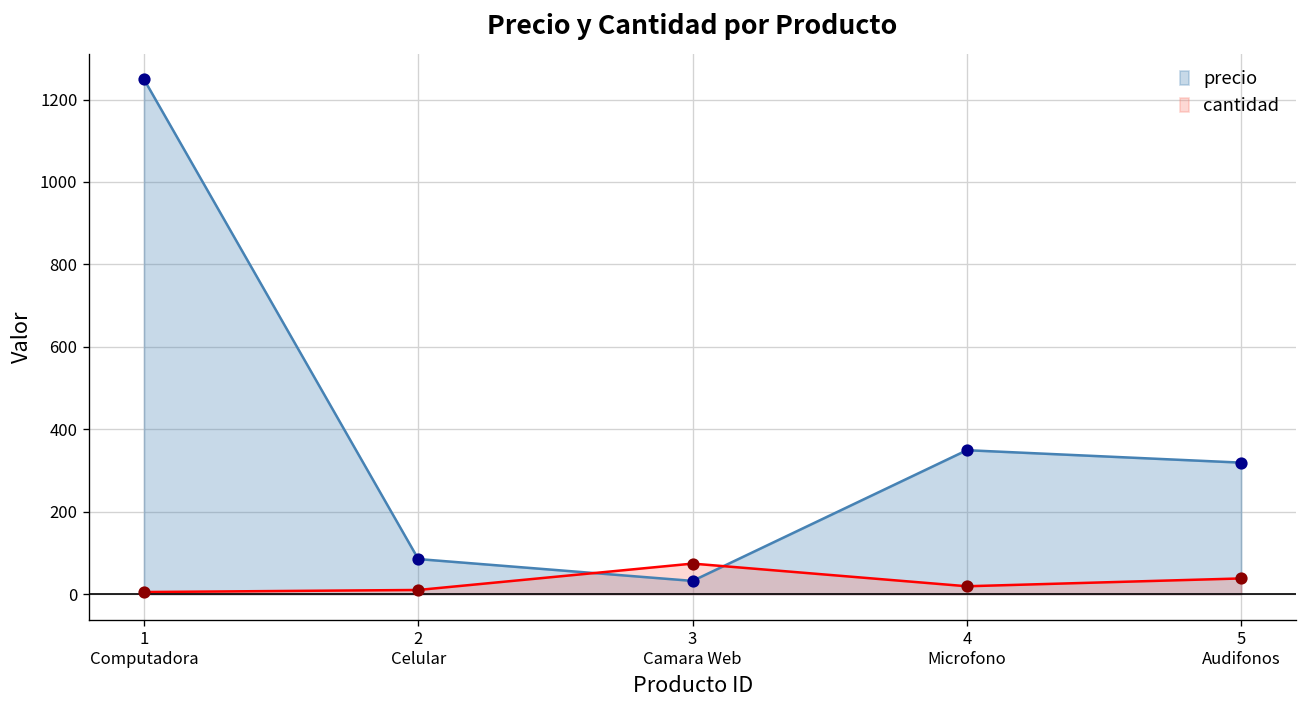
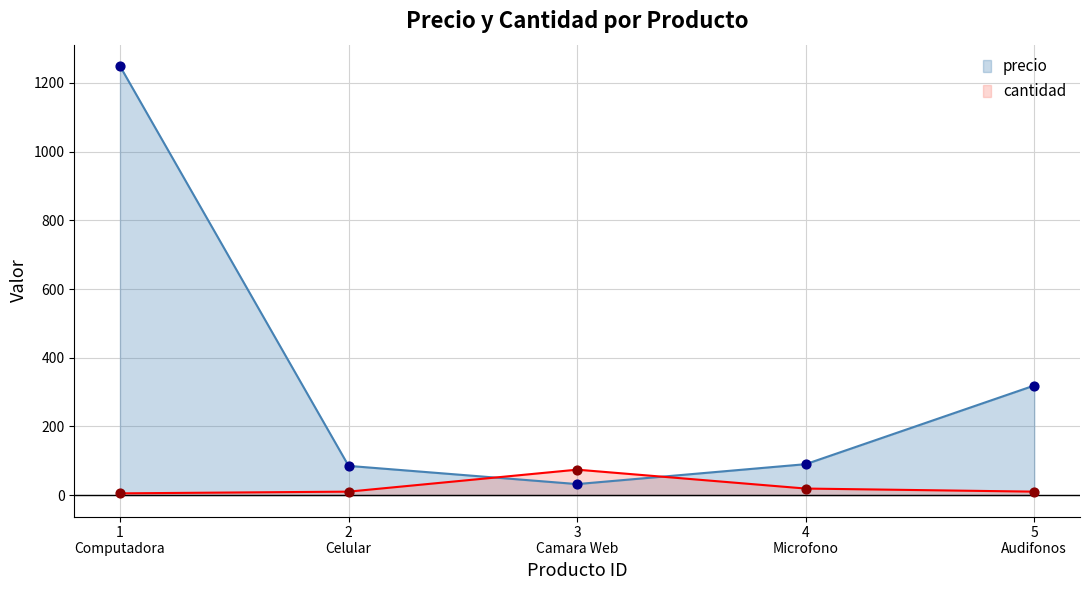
precio, 4 Microfono: 350 -> 90
cantidad, 5 Audifonos: 40 -> 10
